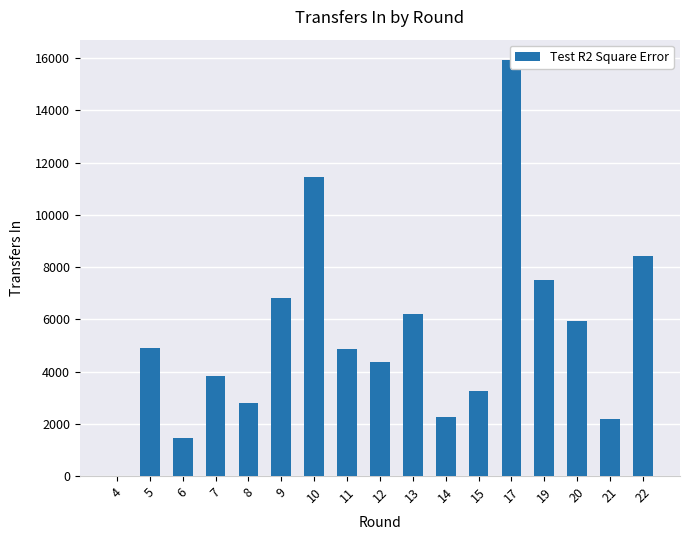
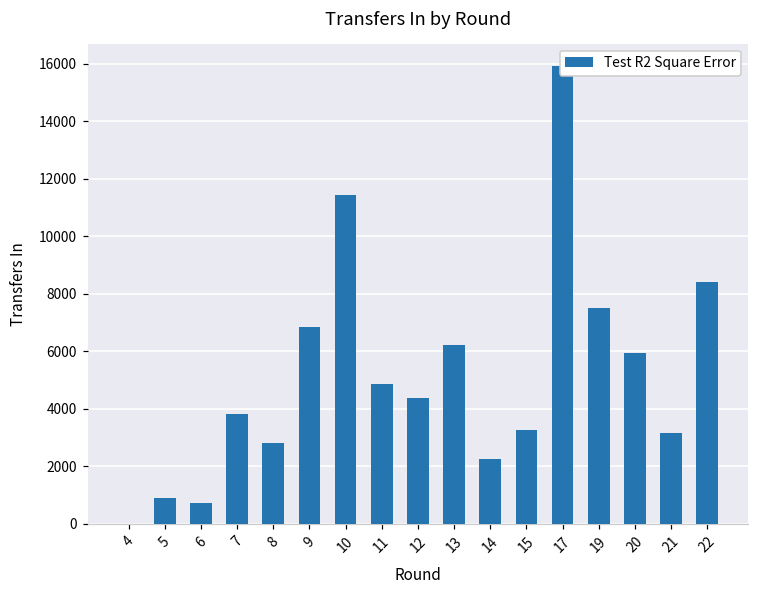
5: 4900 -> 900
6: 1500 -> 700
21: 2200 -> 3100
